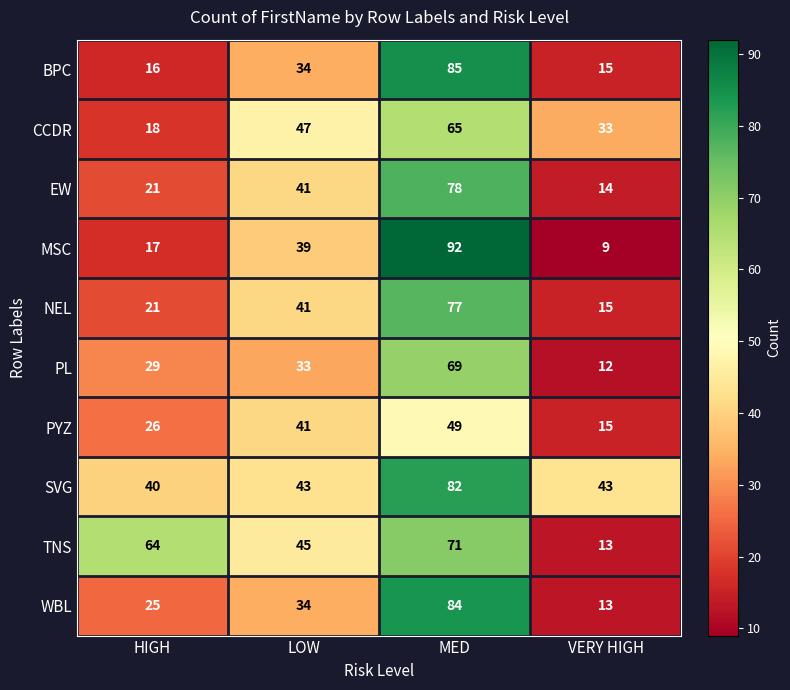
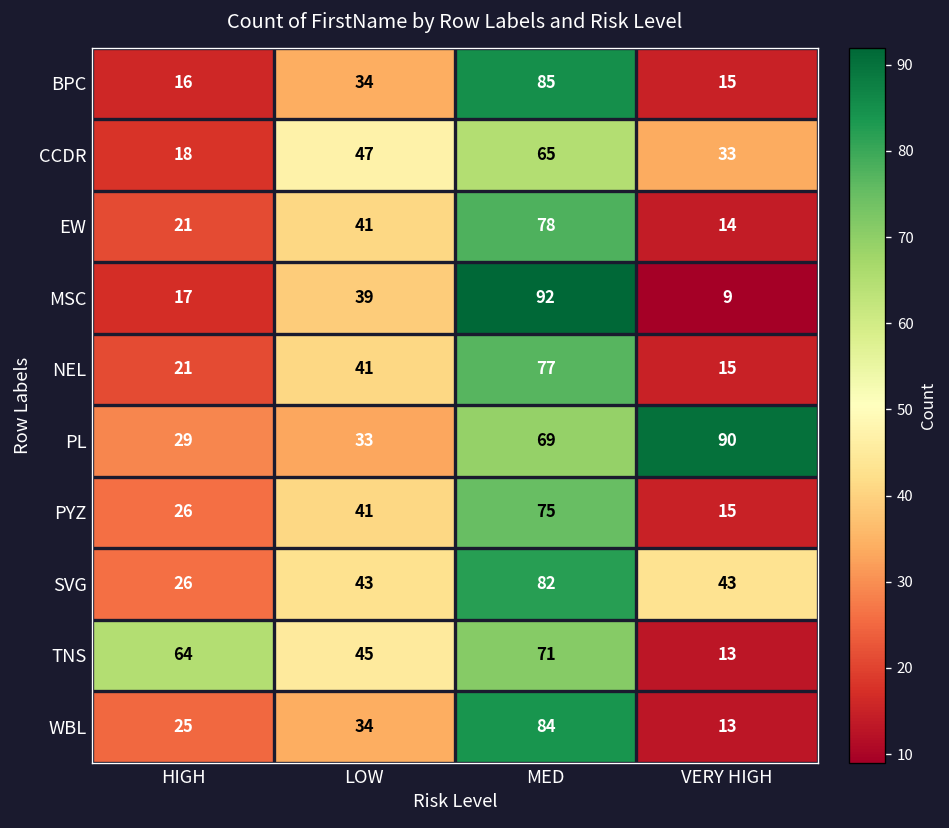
PL, VERY HIGH: 12 -> 90
PYZ, MED: 49 -> 75
SVG, HIGH: 40 -> 26
